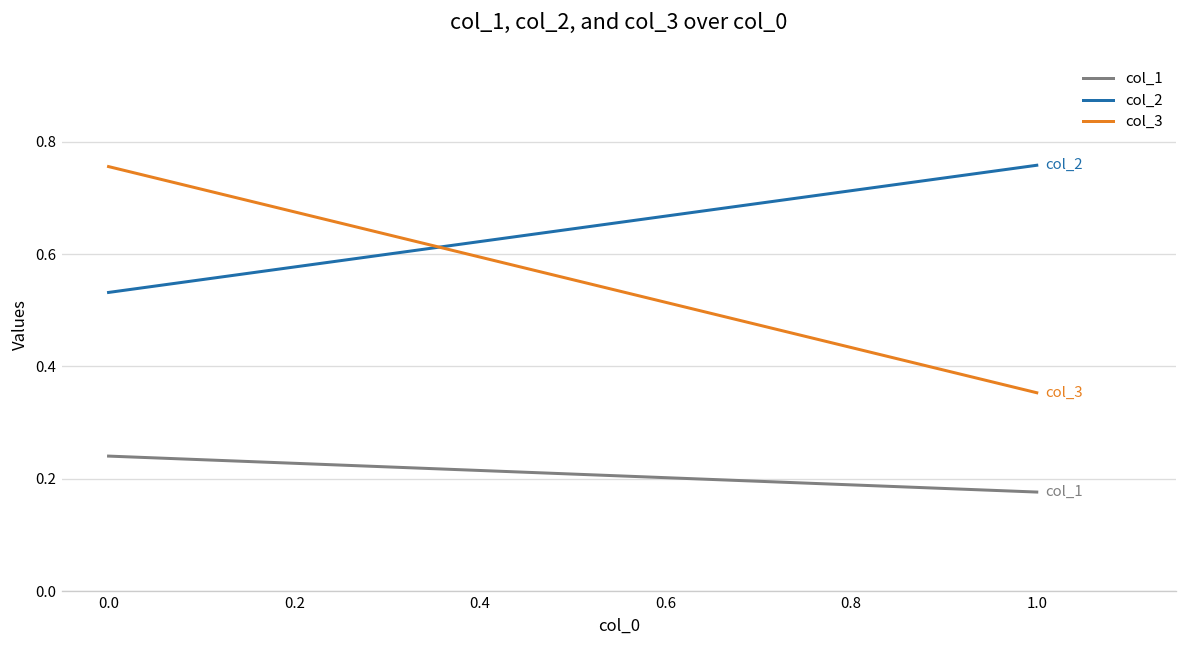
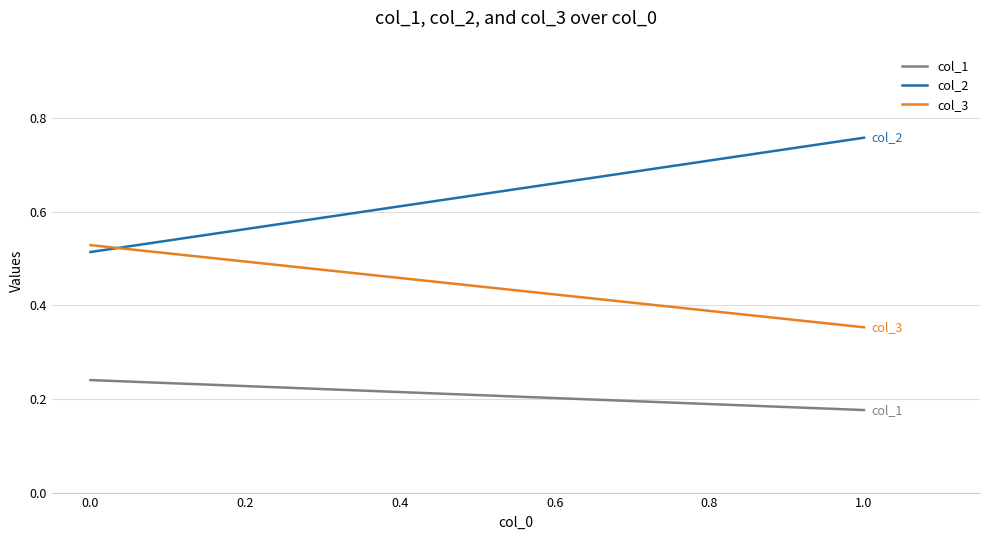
col_2, 0.0: 0.53 -> 0.51
col_3, 0.0: 0.76 -> 0.53
